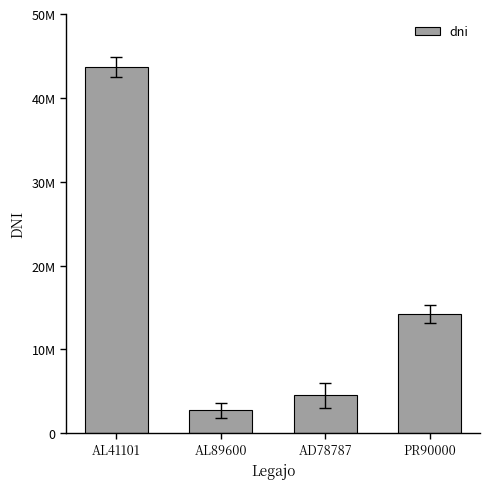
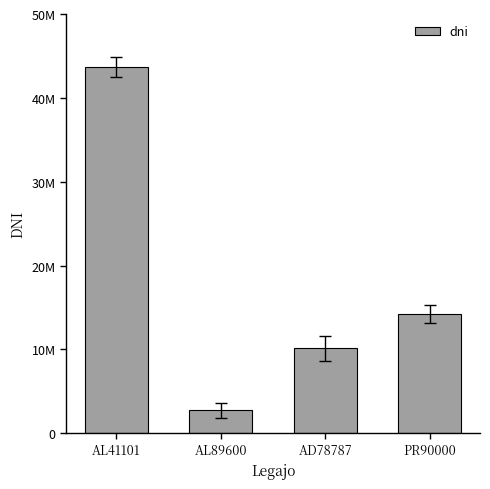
dni, AD78787: 5000000 -> 10000000
